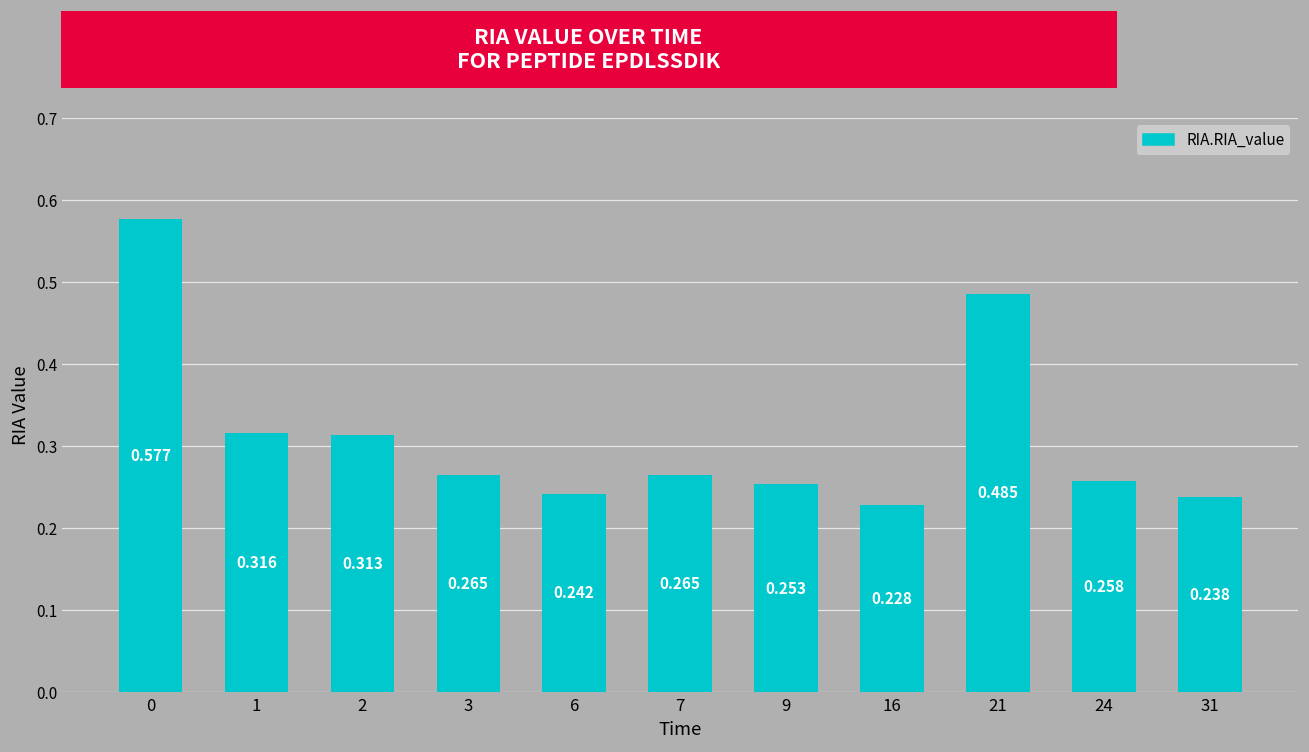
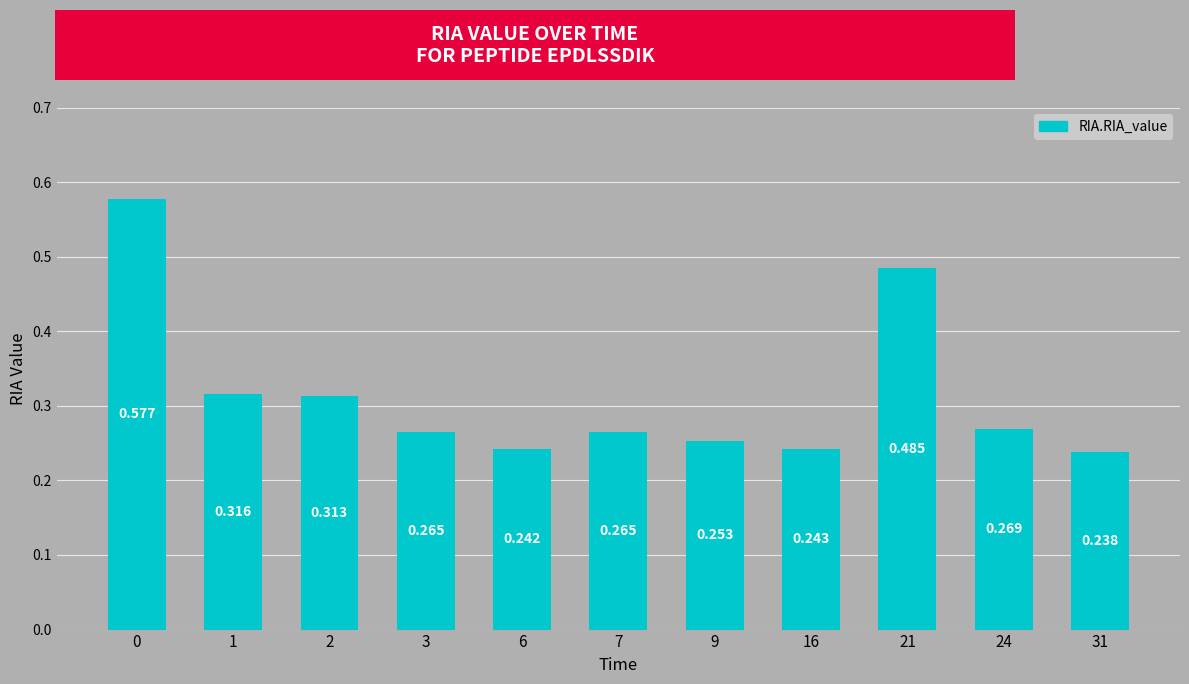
16: 0.228 -> 0.243
24: 0.258 -> 0.269
